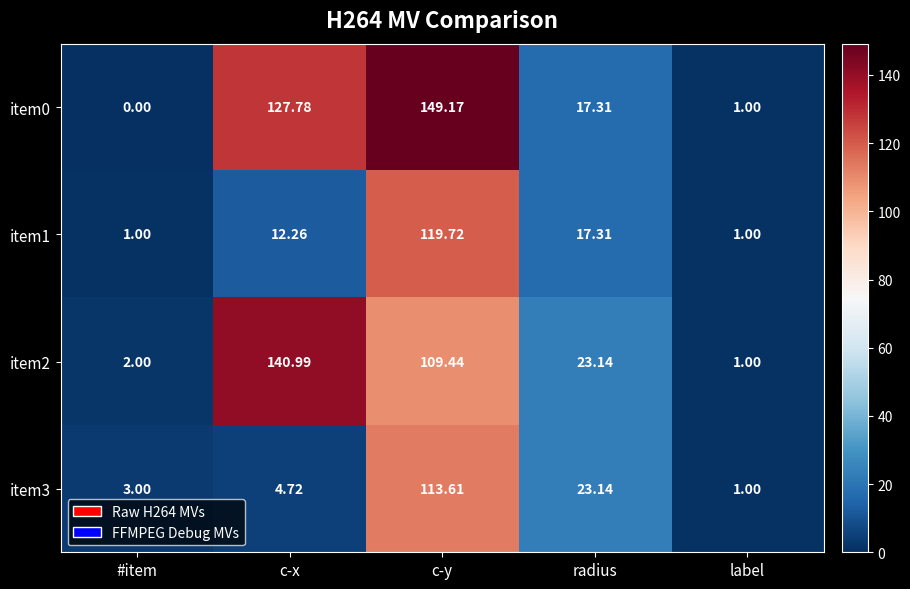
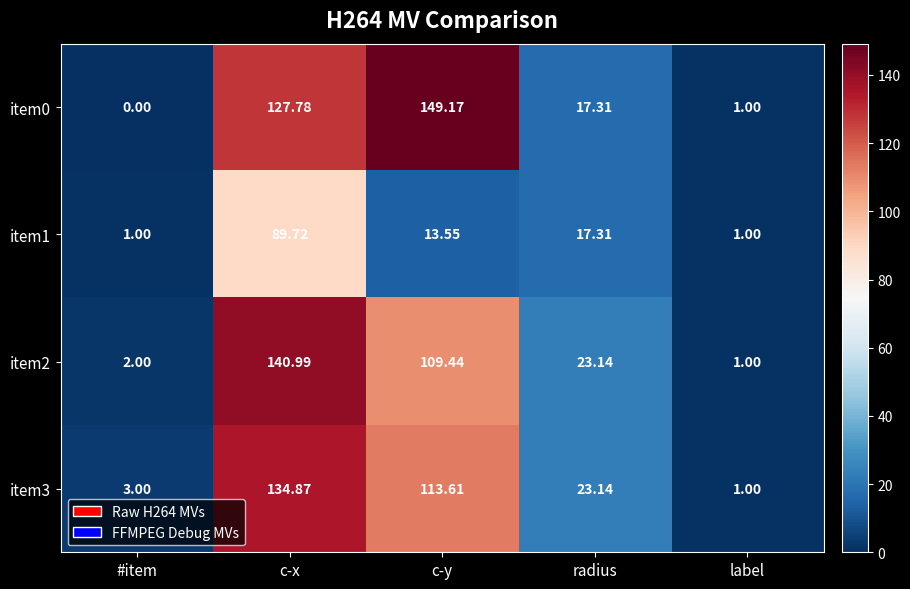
item1, c-x: 12.26 -> 89.72
item1, c-y: 119.72 -> 13.55
item3, c-x: 4.72 -> 134.87
